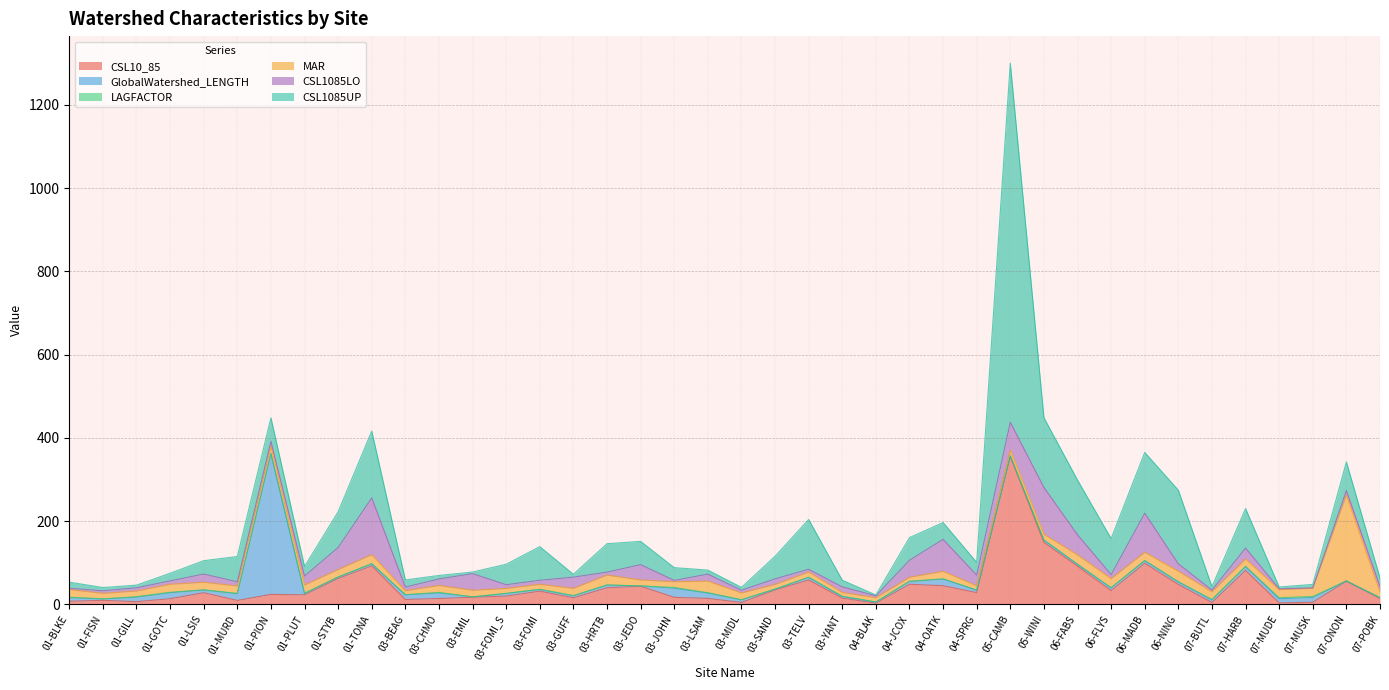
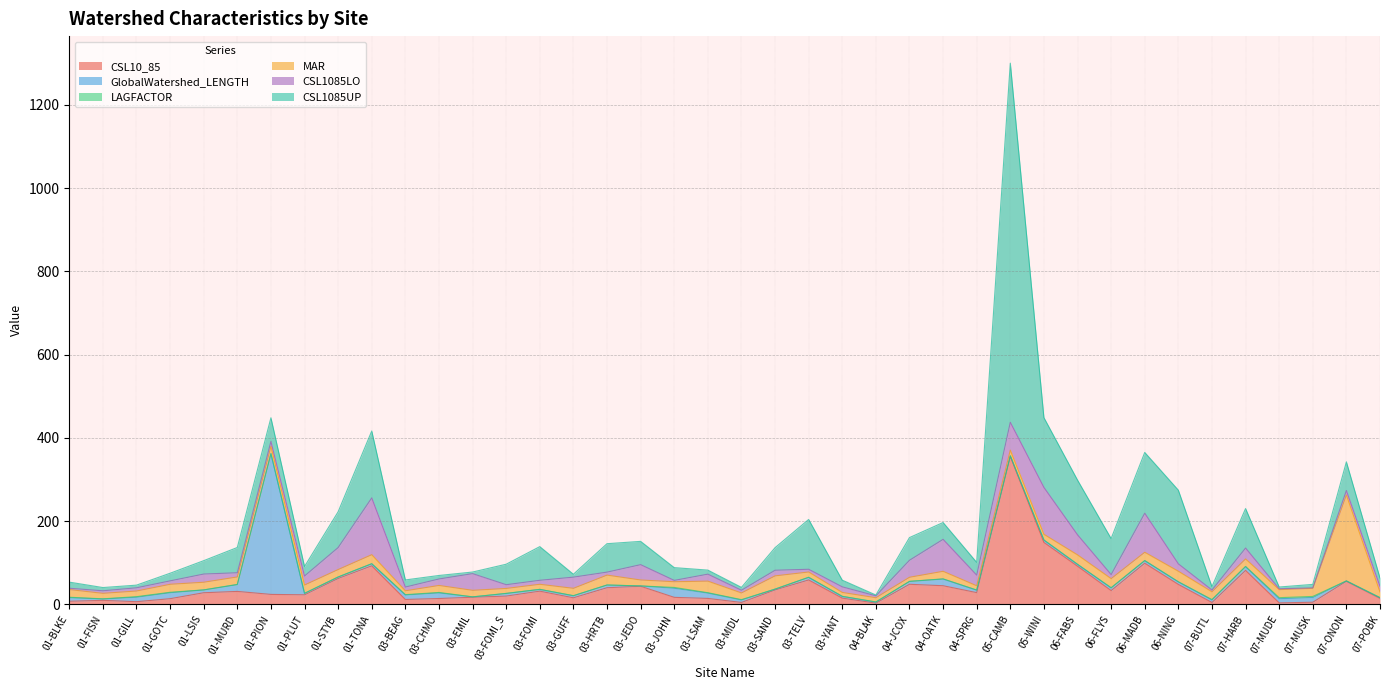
CSL10_85, 01-MURD: 10 -> 30
MAR, 03-SAND: 10 -> 30
